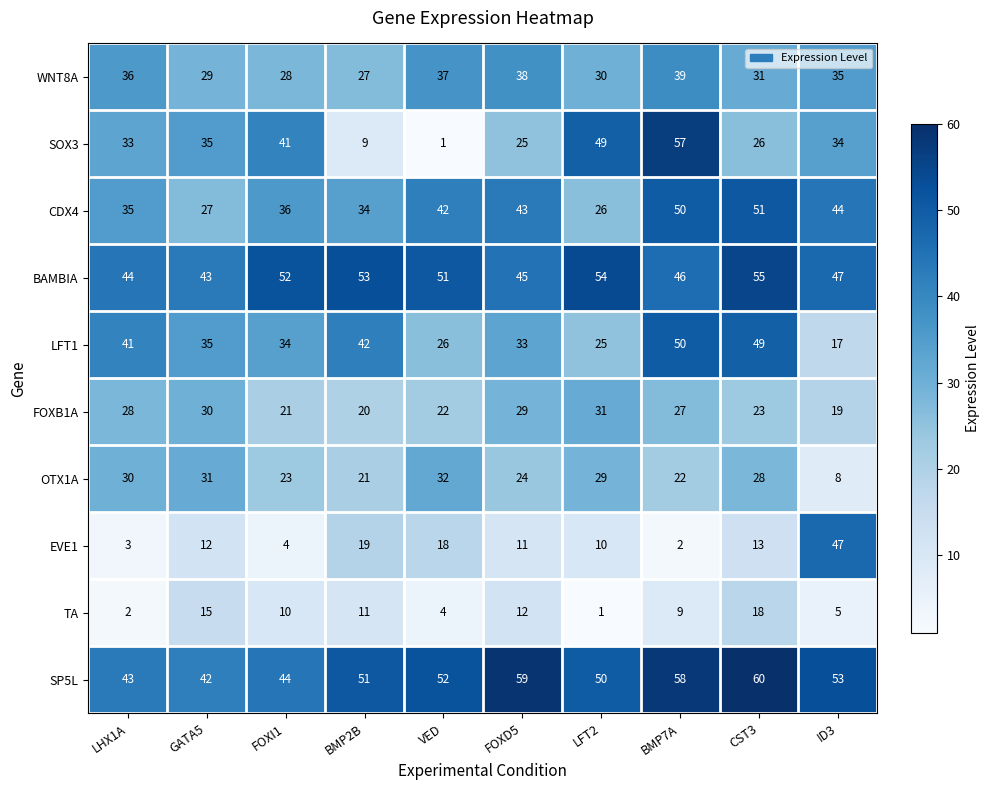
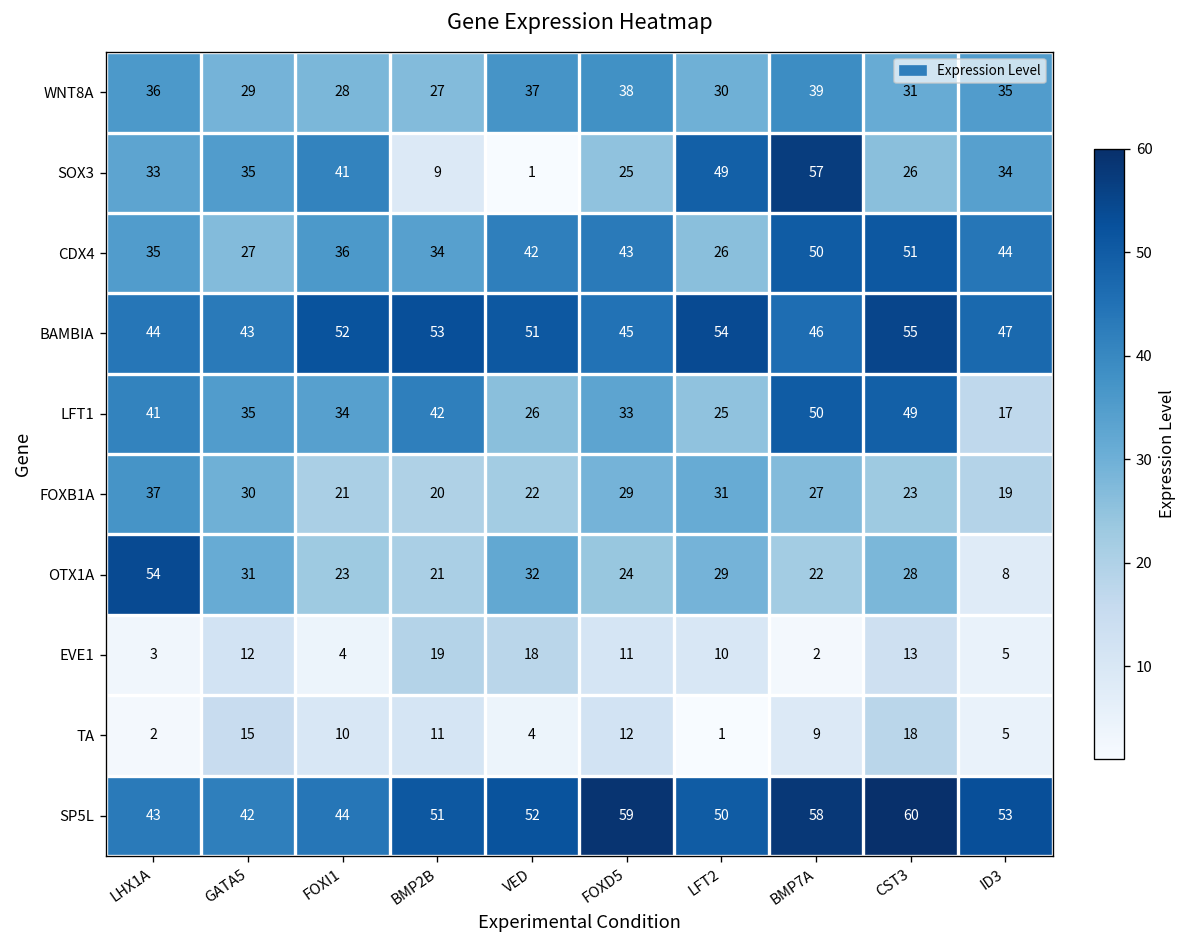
FOXB1A, LHX1A: 28 -> 37
OTX1A, LHX1A: 30 -> 54
EVE1, ID3: 47 -> 5
